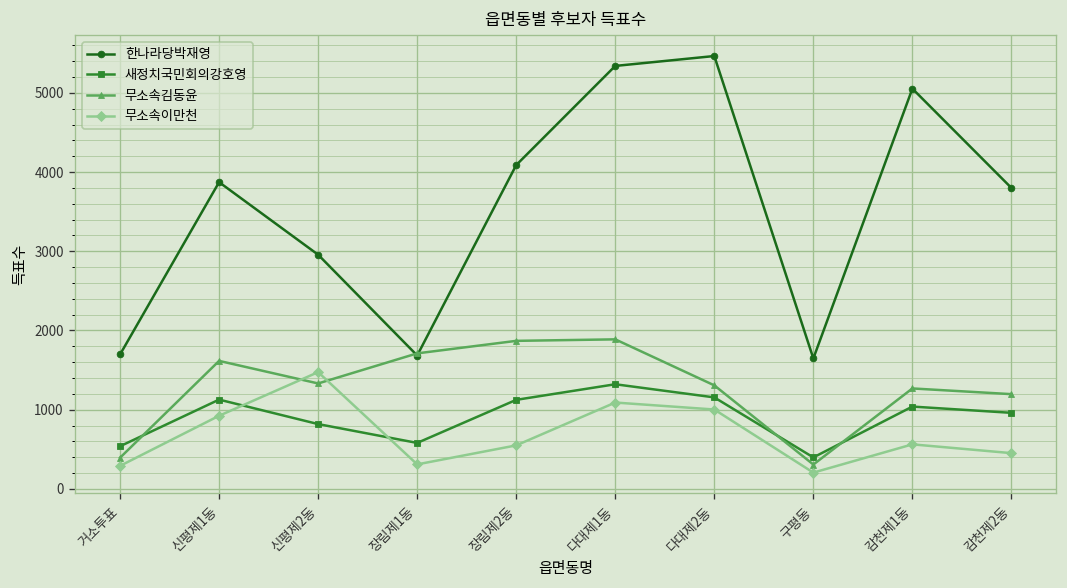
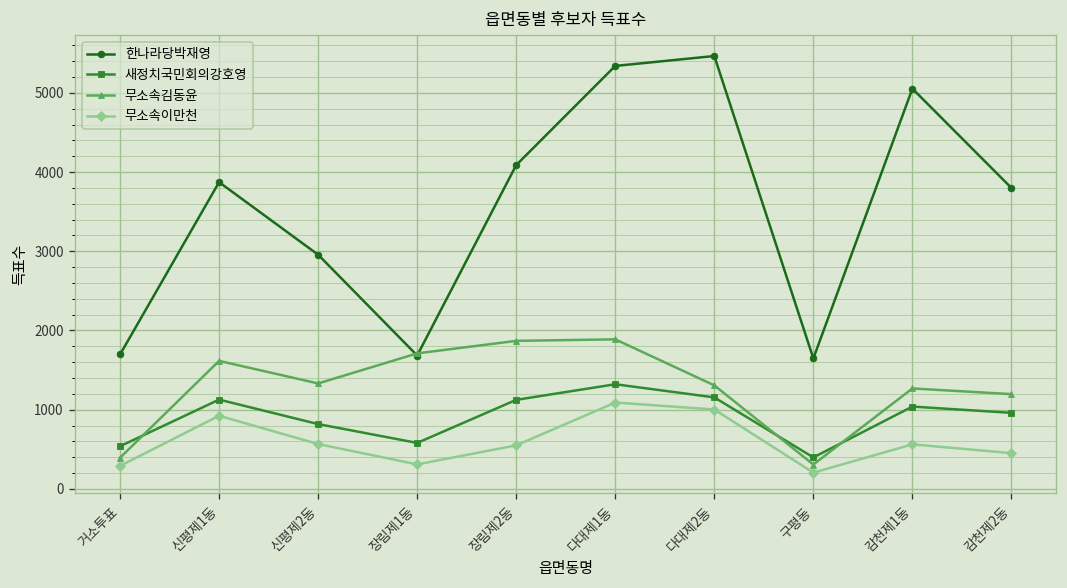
무소속이만천, 신평제2동: 1500 -> 600
